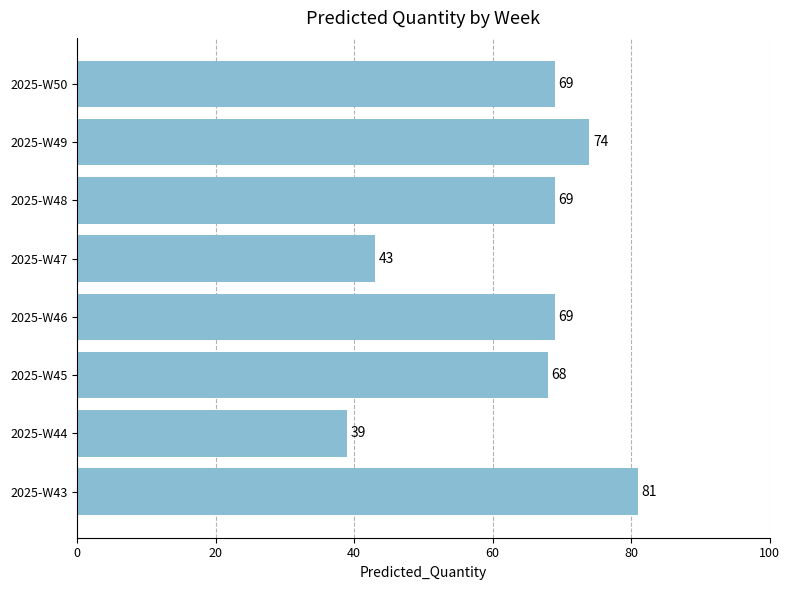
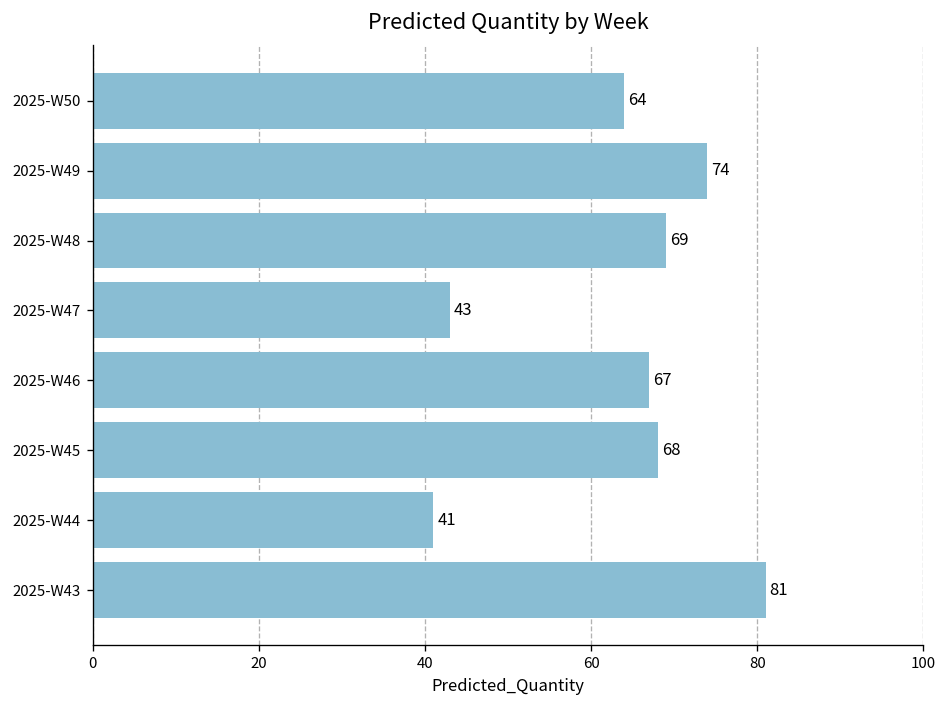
2025-W50: 69 -> 64
2025-W46: 69 -> 67
2025-W44: 39 -> 41
